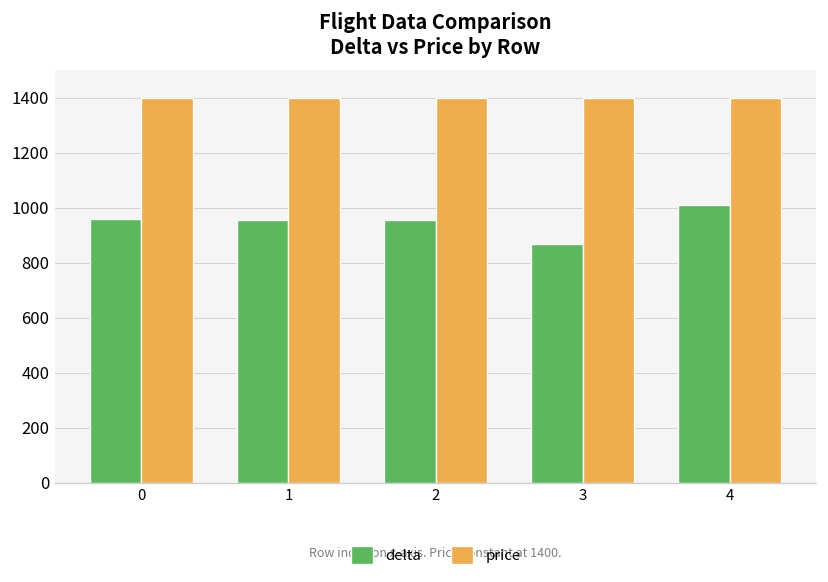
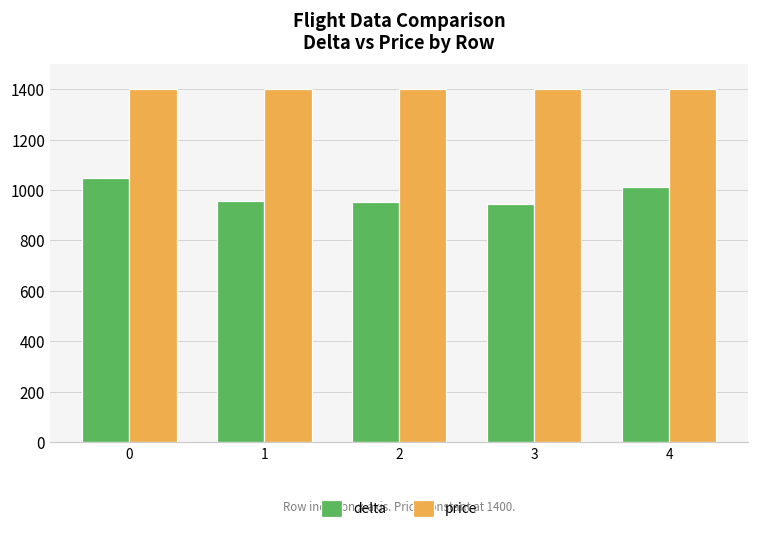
delta, 0: 960 -> 1050
delta, 3: 870 -> 950
